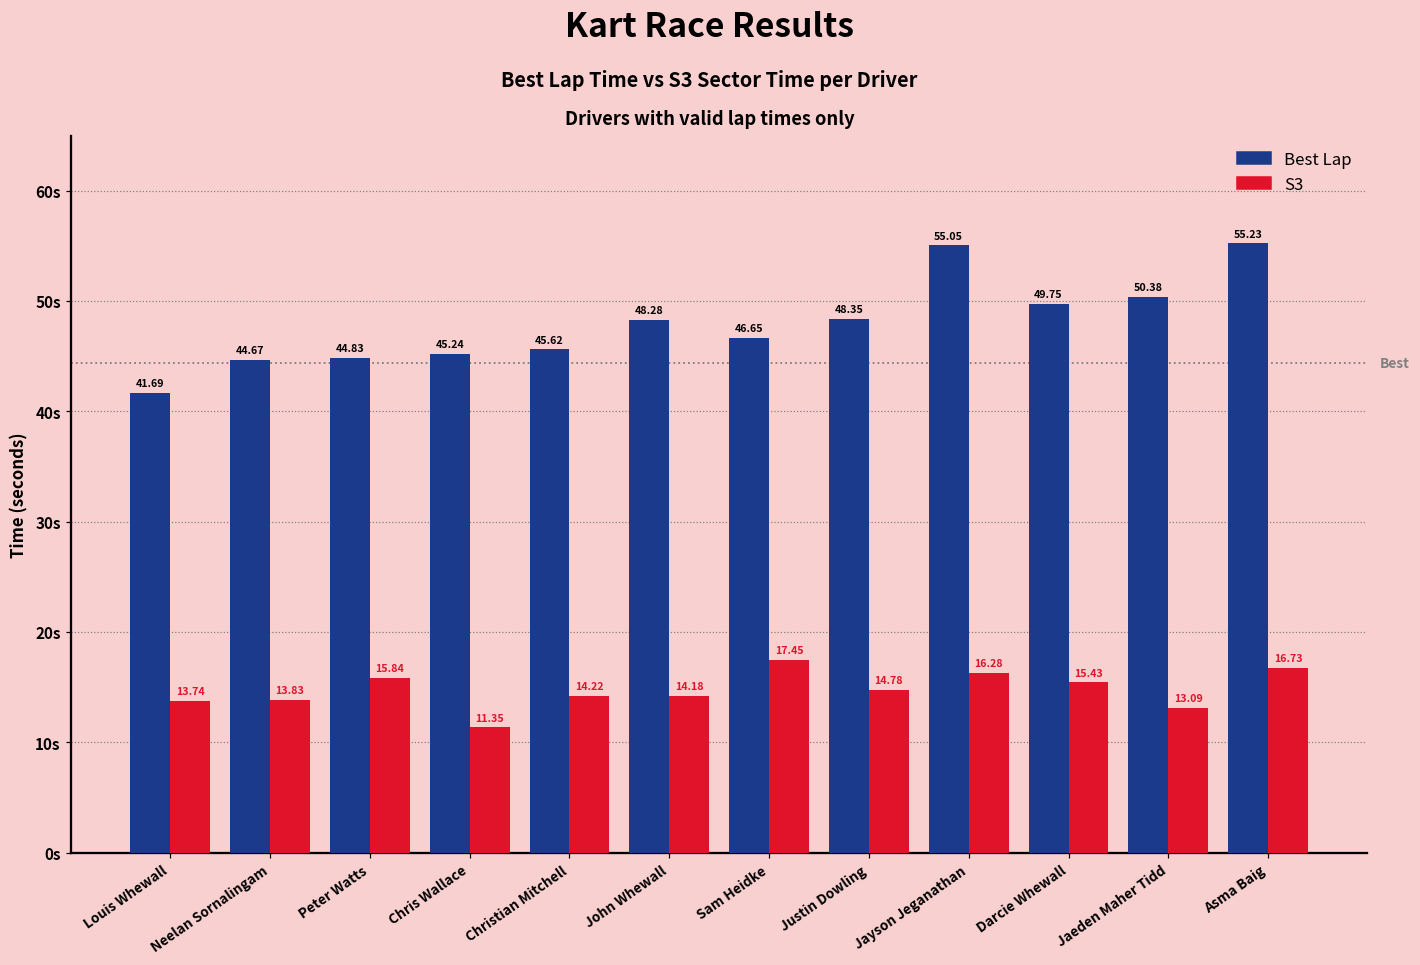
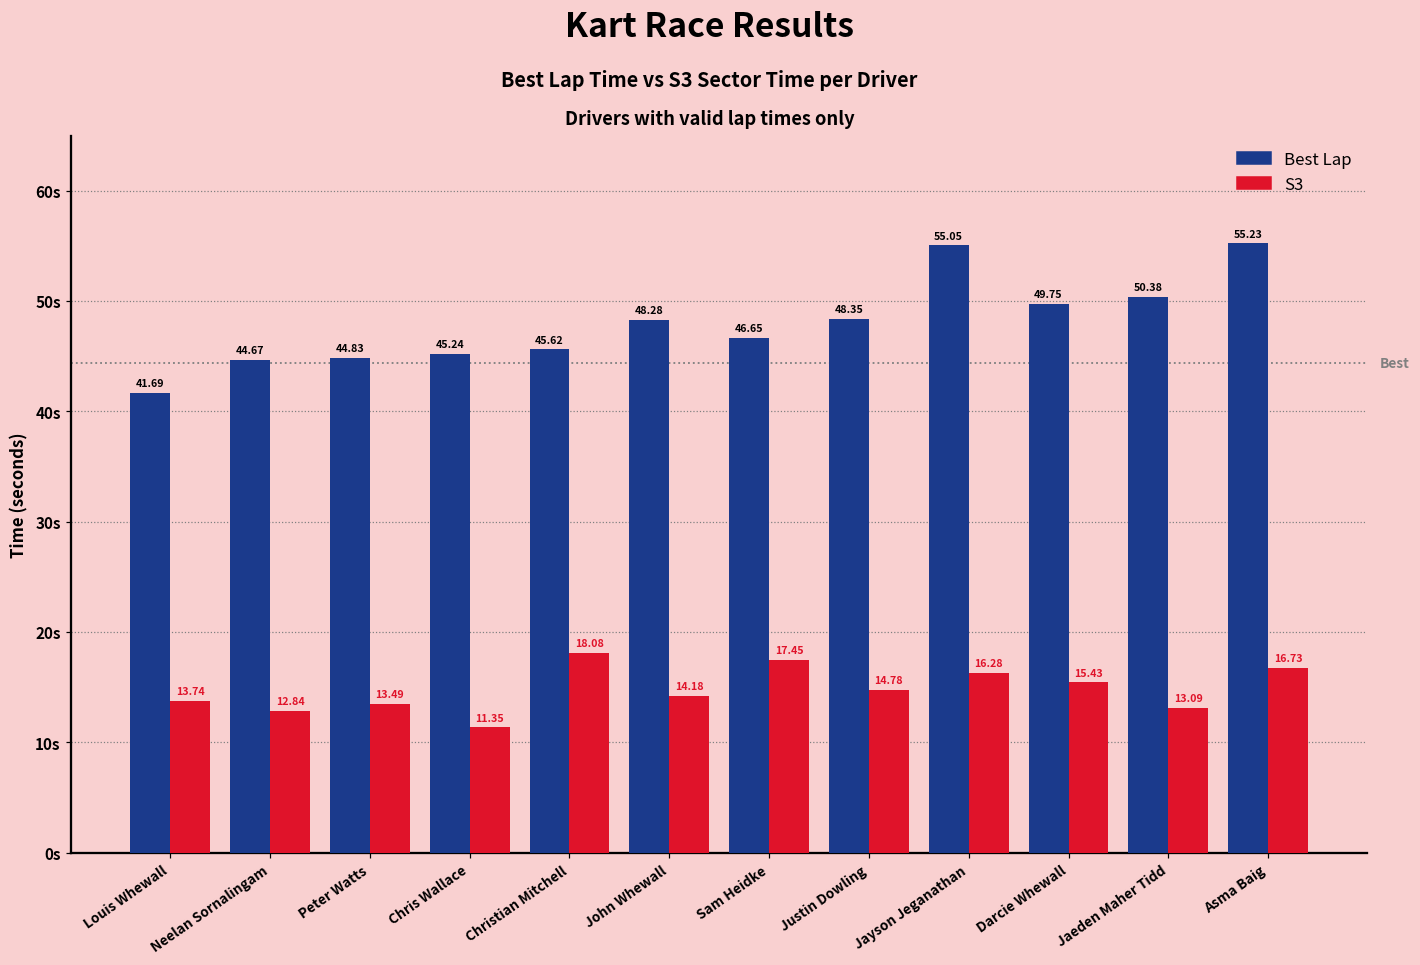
S3, Neelan Sornalingam: 13.83 -> 12.84
S3, Peter Watts: 15.84 -> 13.49
S3, Christian Mitchell: 14.22 -> 18.08
